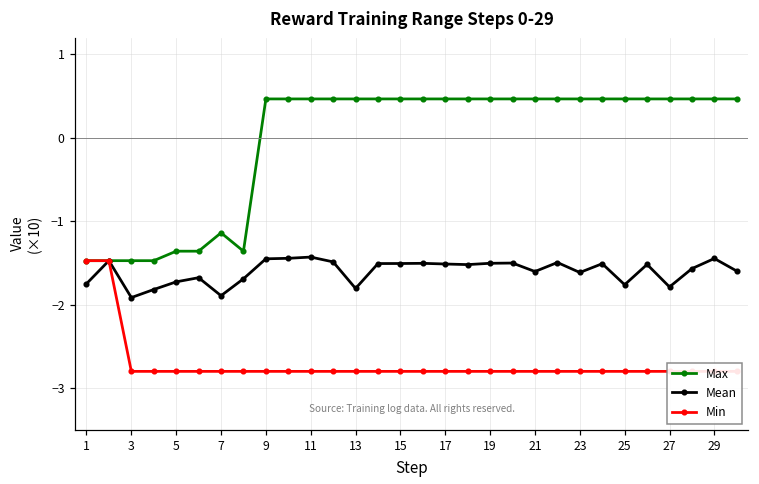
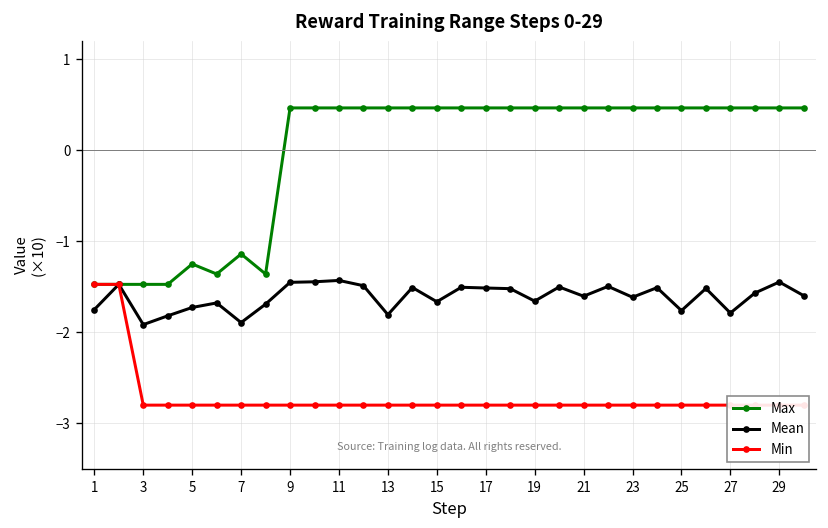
Max, 5: -1.4 -> -1.3
Mean, 15: -1.5 -> -1.7
Mean, 19: -1.5 -> -1.7
